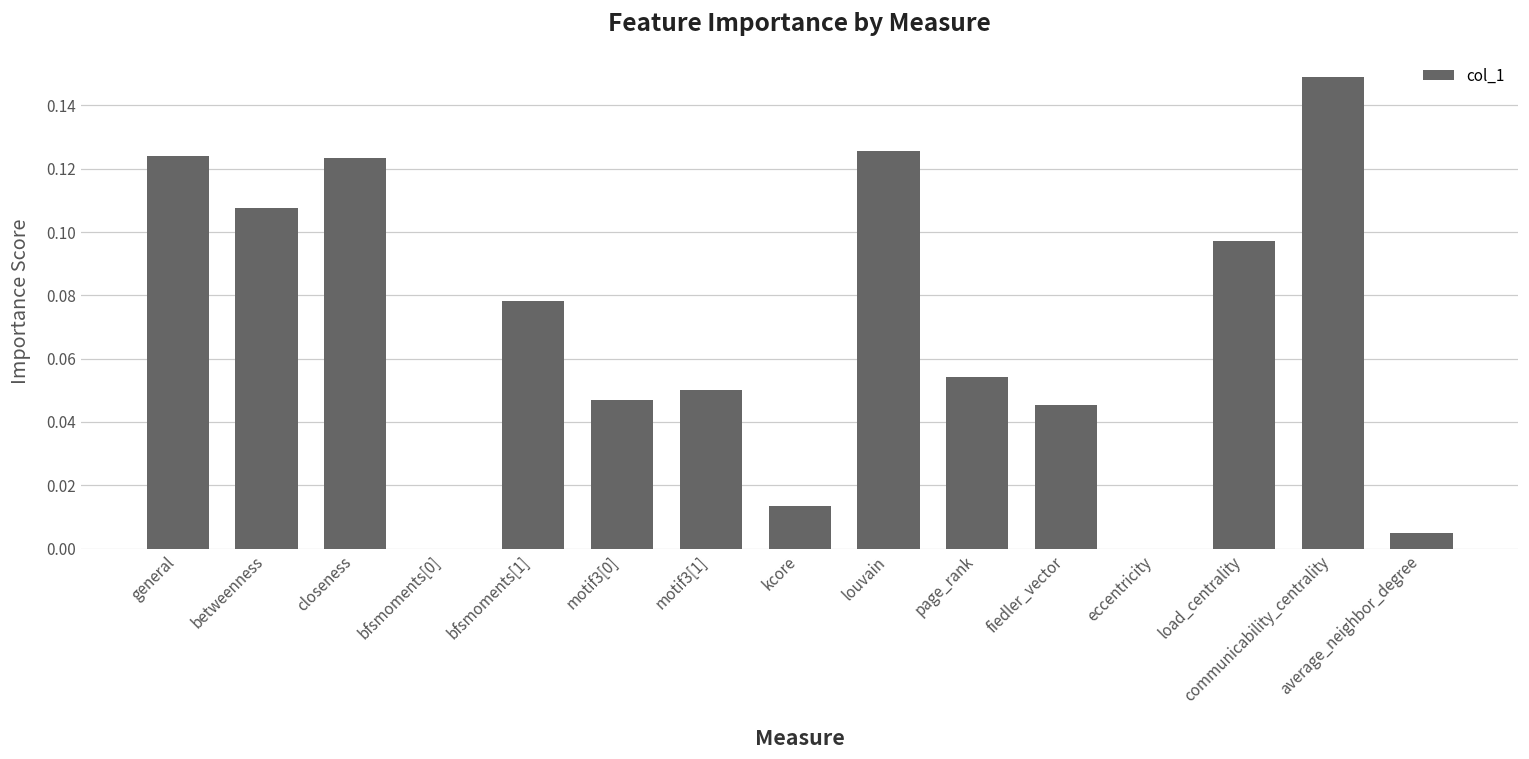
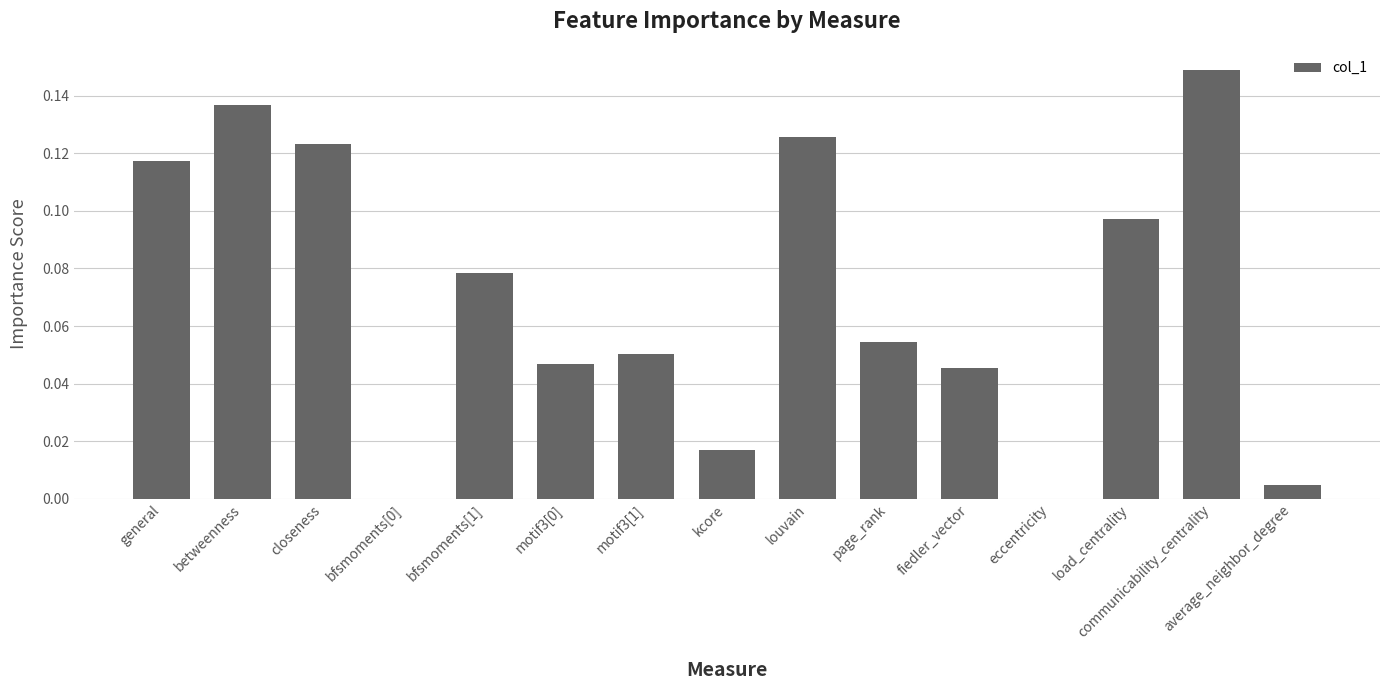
general: 0.124 -> 0.117
betweenness: 0.108 -> 0.137
kcore: 0.014 -> 0.017
